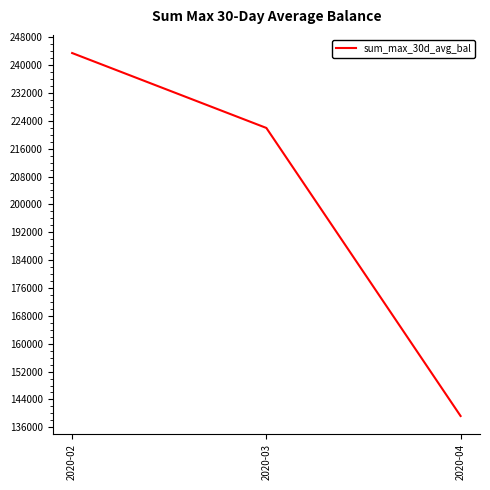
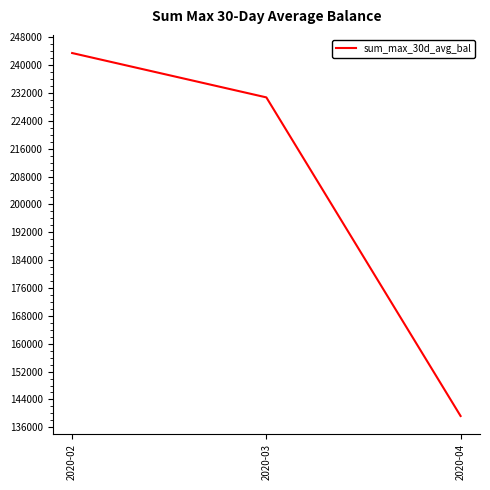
2020-03: 222000 -> 231000
